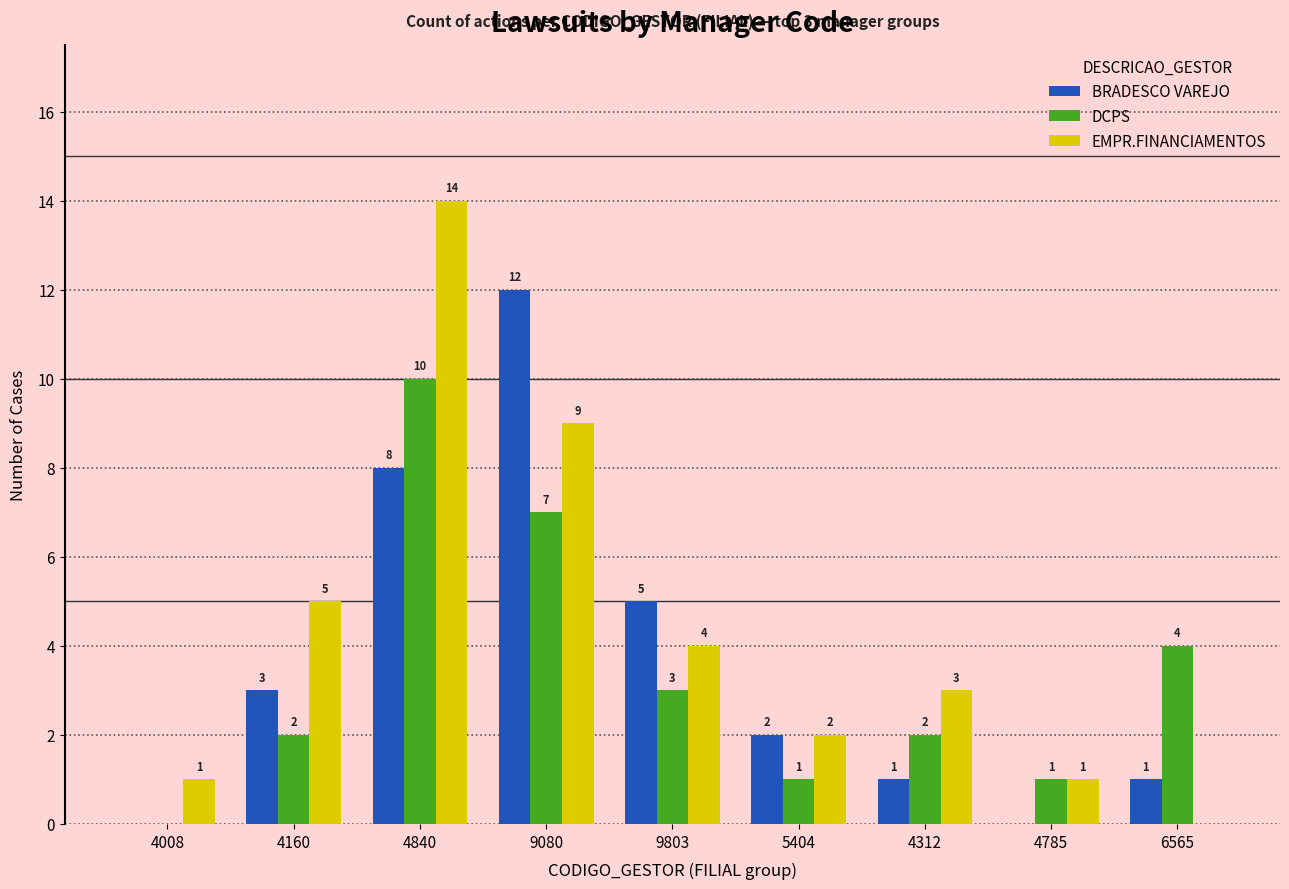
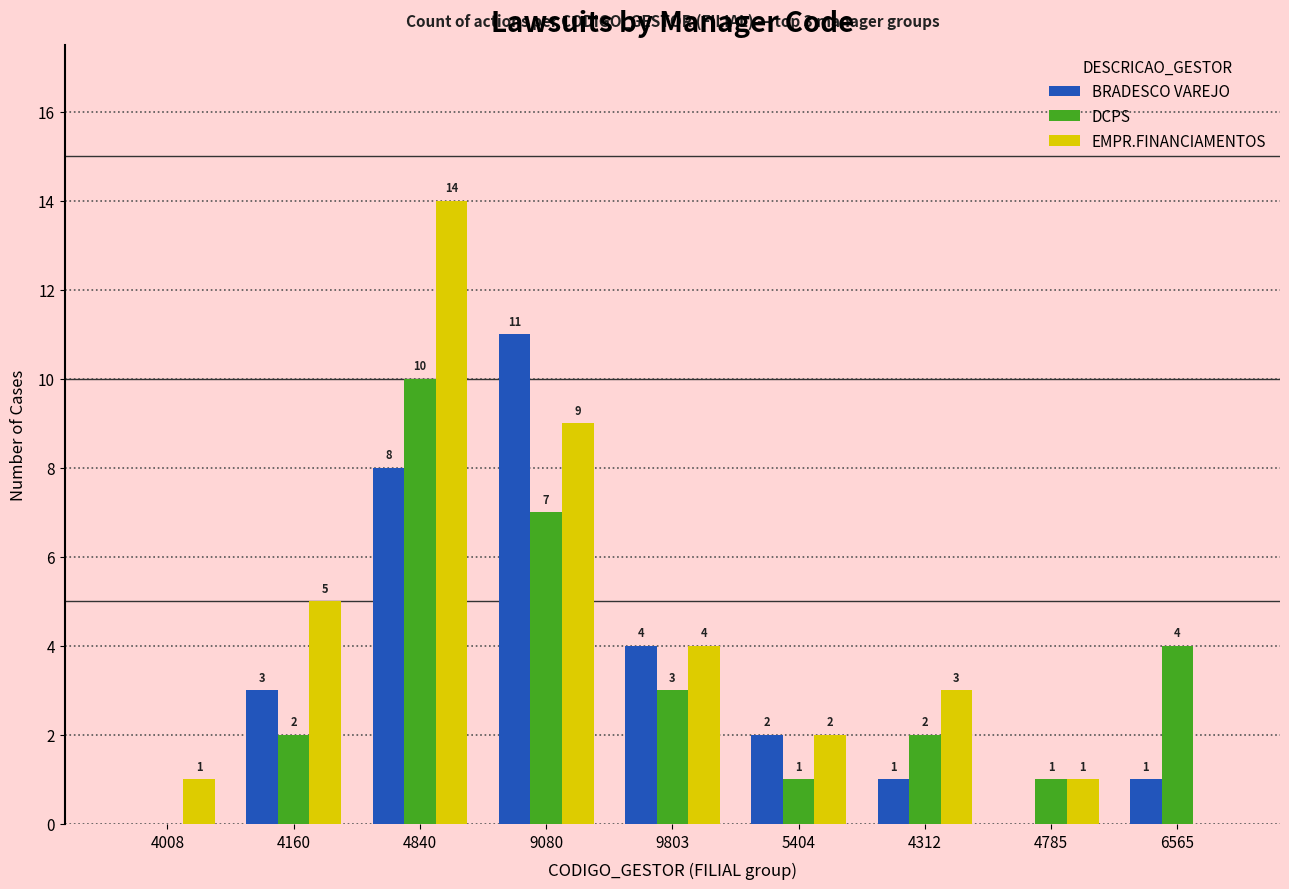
BRADESCO VAREJO, 9080: 12 -> 11
BRADESCO VAREJO, 9803: 5 -> 4
